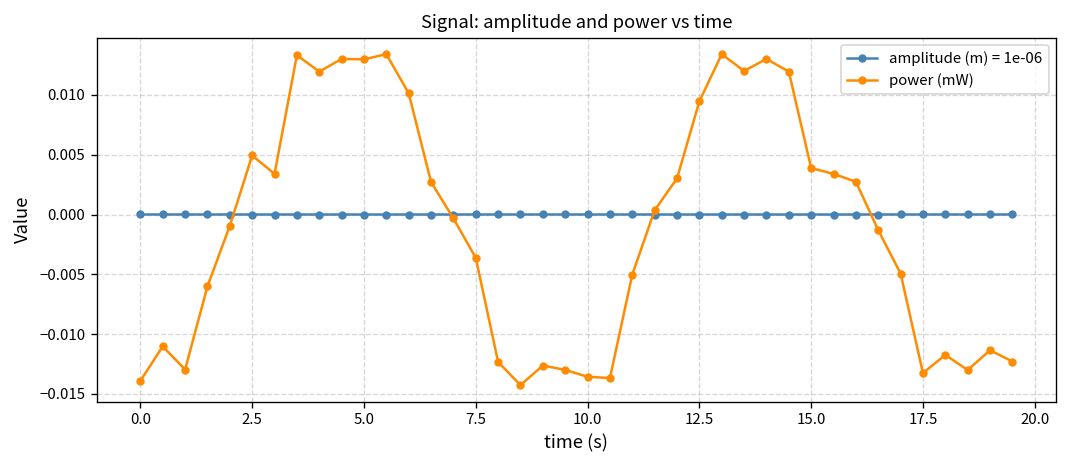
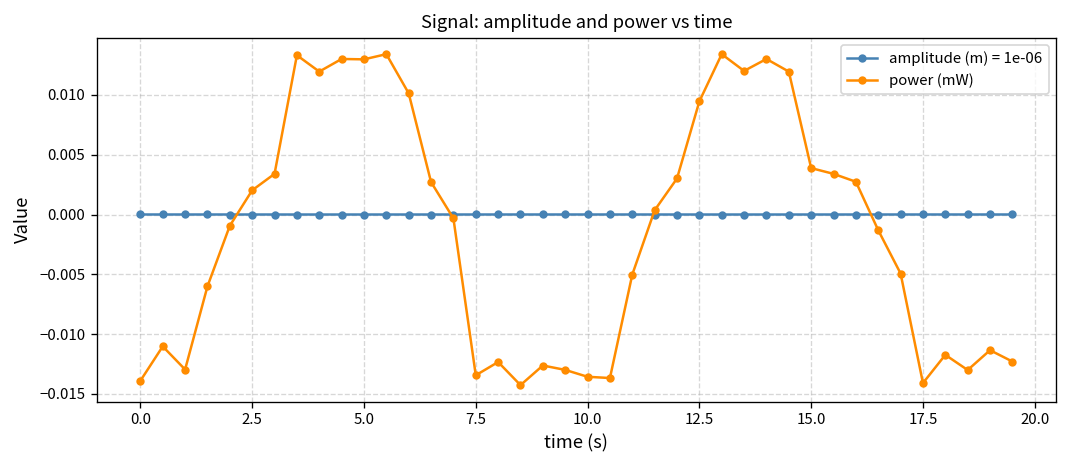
power (mW), 2.5: 0.005 -> 0.002
power (mW), 7.5: -0.004 -> -0.013
power (mW), 17.5: -0.013 -> -0.014
